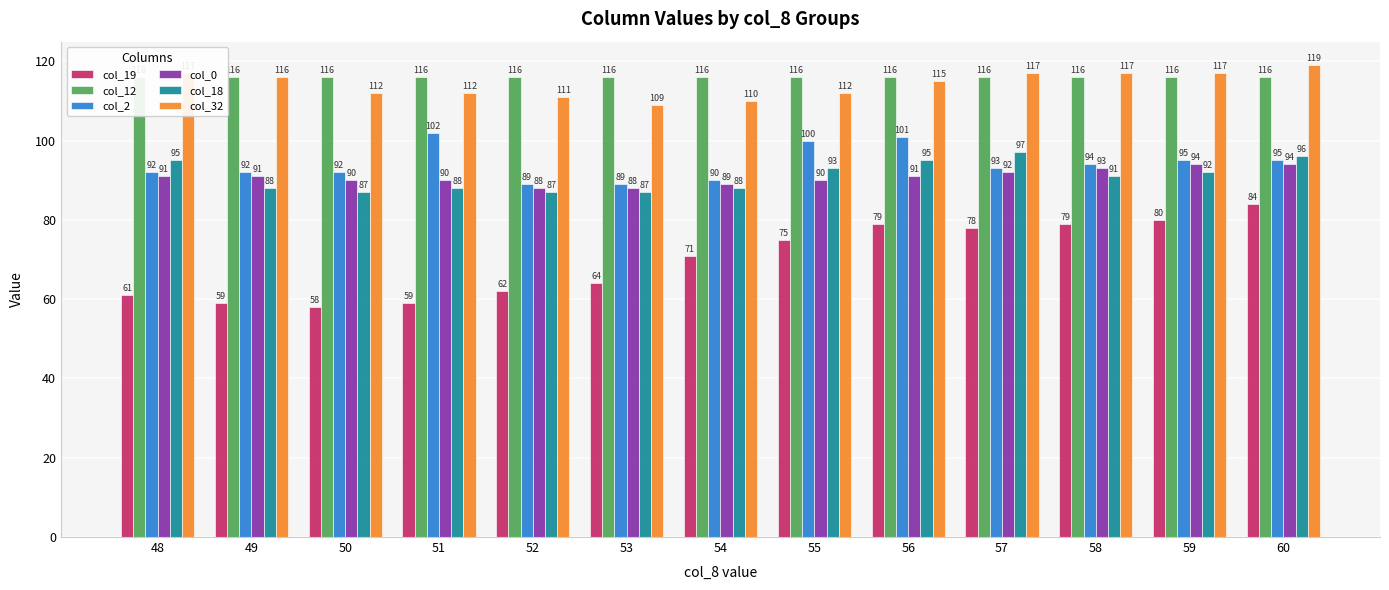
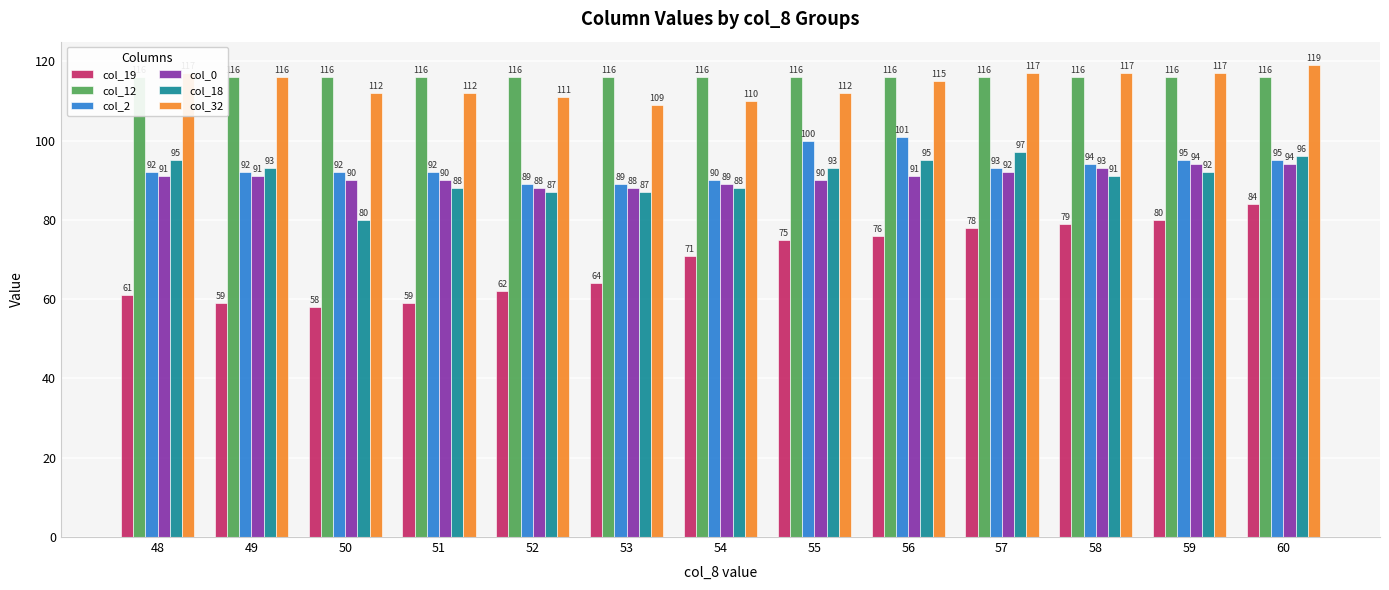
col_18, 49: 88 -> 93
col_18, 50: 87 -> 80
col_2, 51: 102 -> 92
col_19, 56: 79 -> 76
